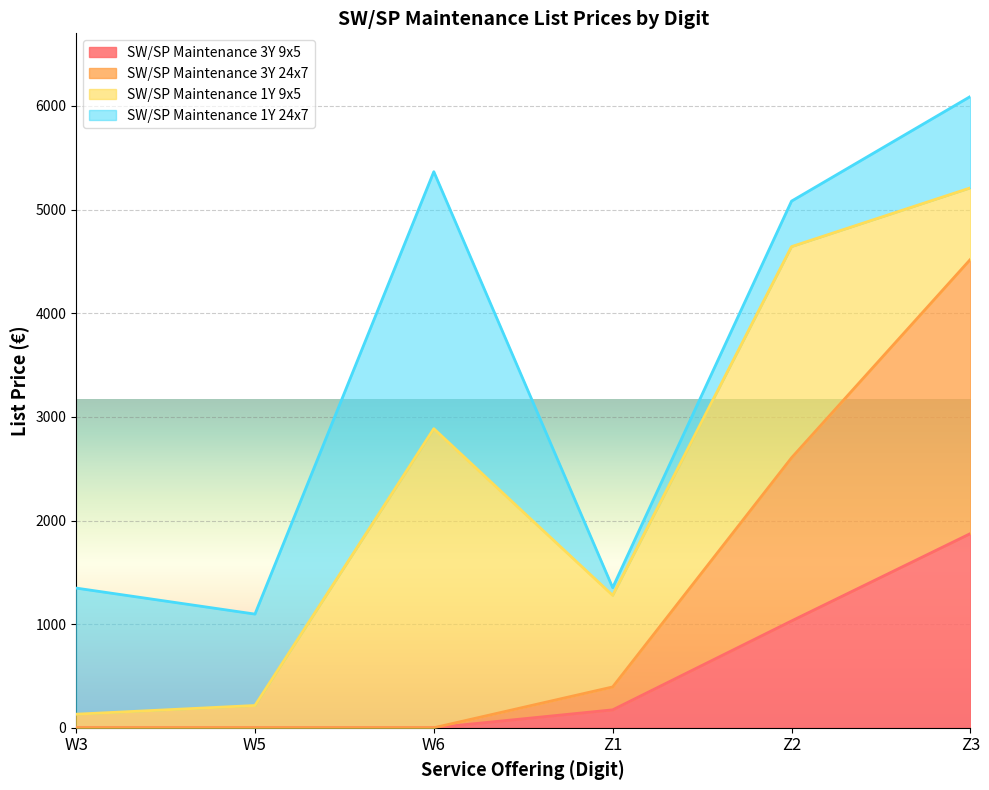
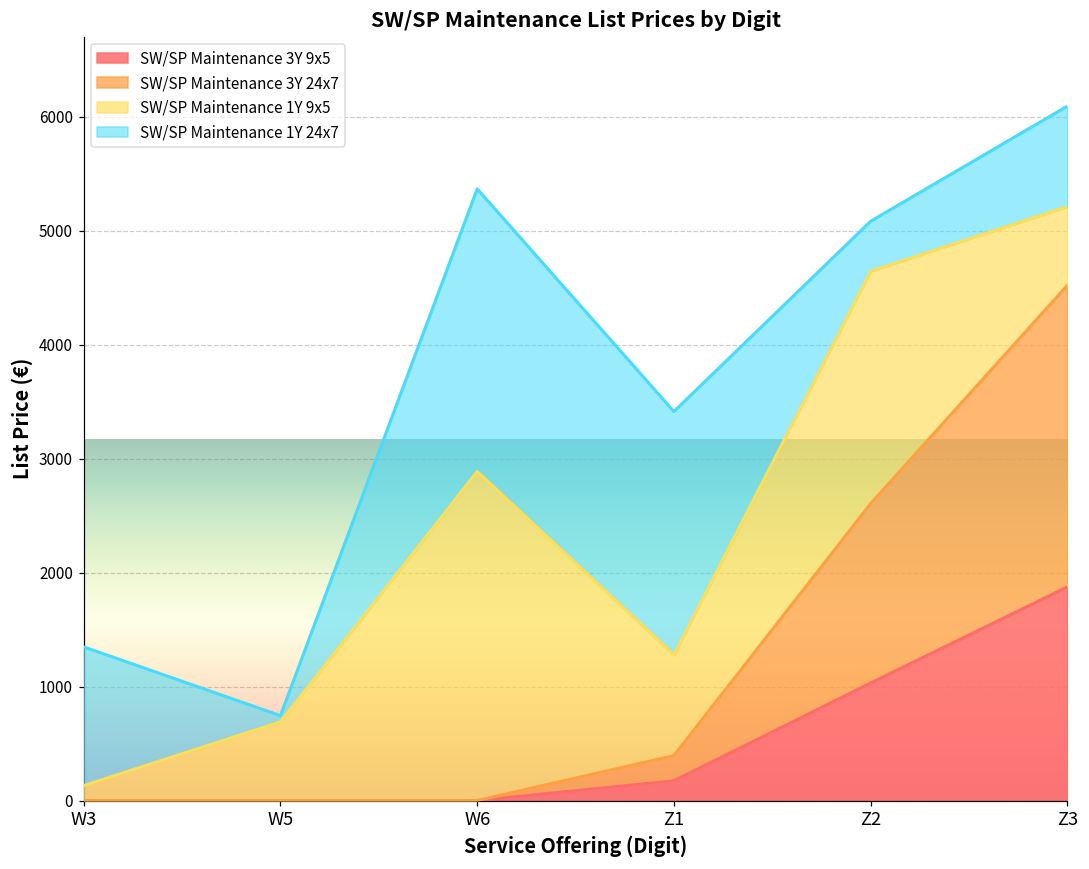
SW/SP Maintenance 1Y 9x5, W5: 220 -> 690
SW/SP Maintenance 1Y 24x7, W5: 880 -> 60
SW/SP Maintenance 1Y 24x7, Z1: 70 -> 2140
